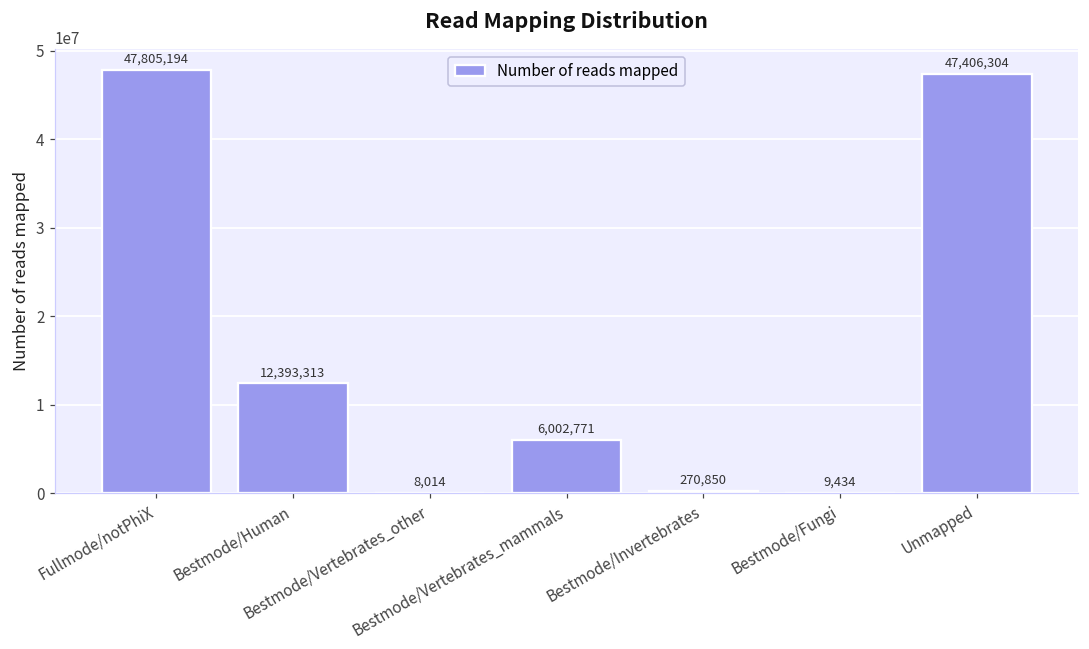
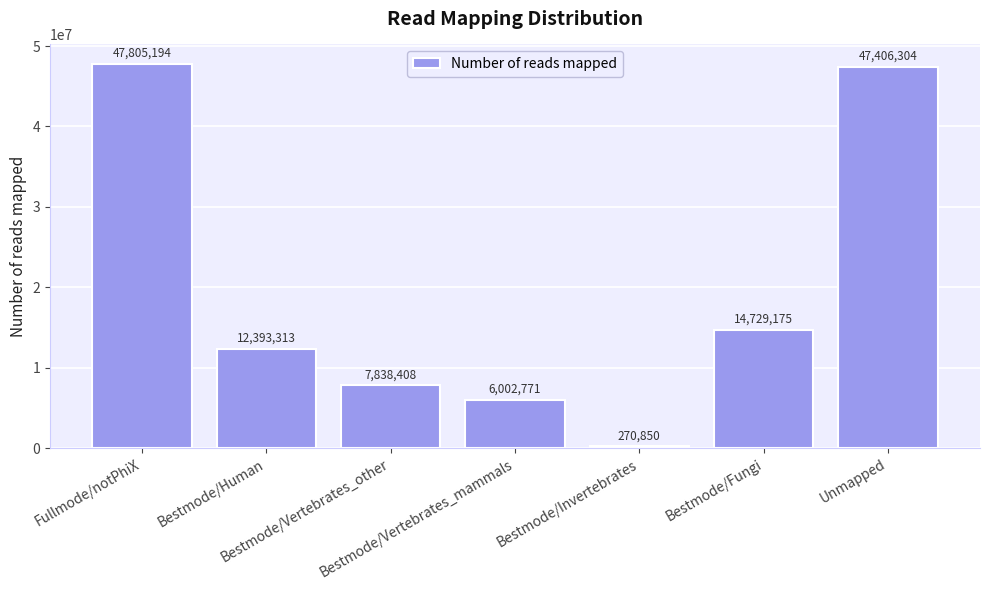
Bestmode/Vertebrates_other: 8,014 -> 7,838,408
Bestmode/Fungi: 9,434 -> 14,729,175
